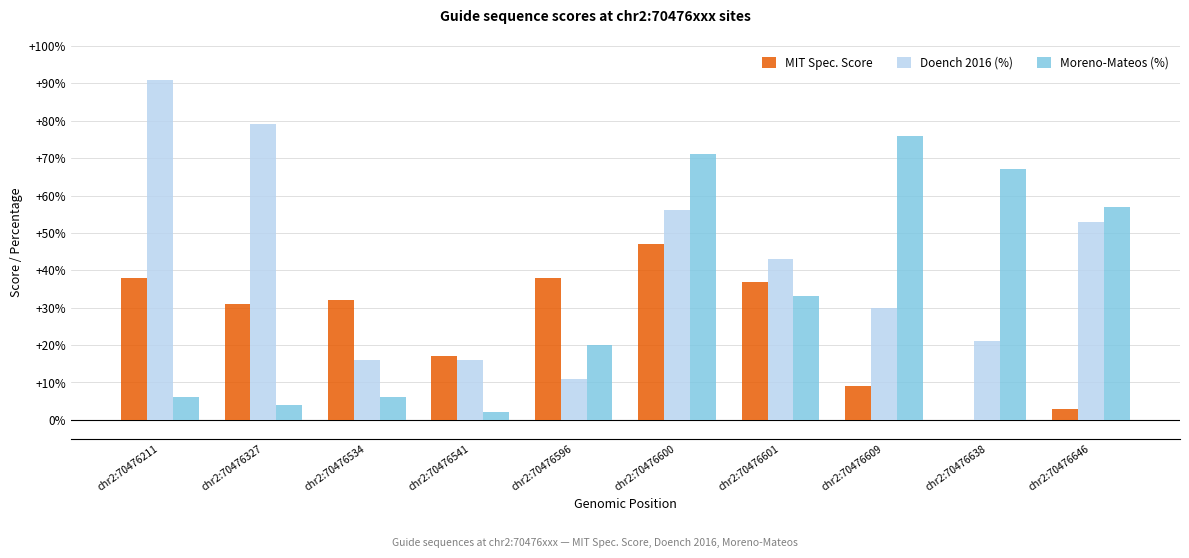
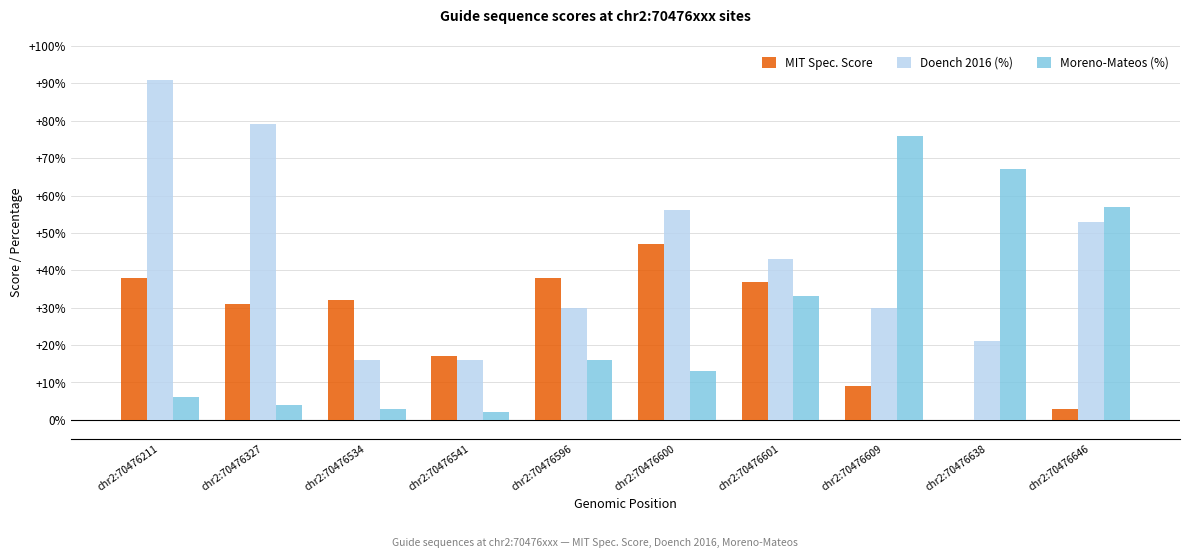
Moreno-Mateos (%), chr2:70476534: +6% -> +3%
Doench 2016 (%), chr2:70476596: +11% -> +30%
Moreno-Mateos (%), chr2:70476596: +20% -> +16%
Moreno-Mateos (%), chr2:70476600: +71% -> +13%
